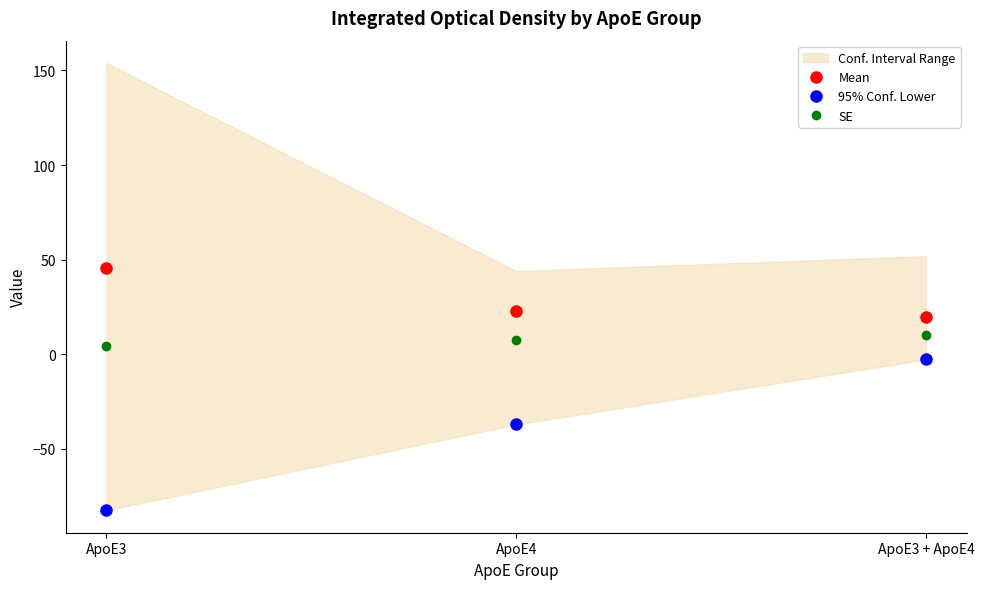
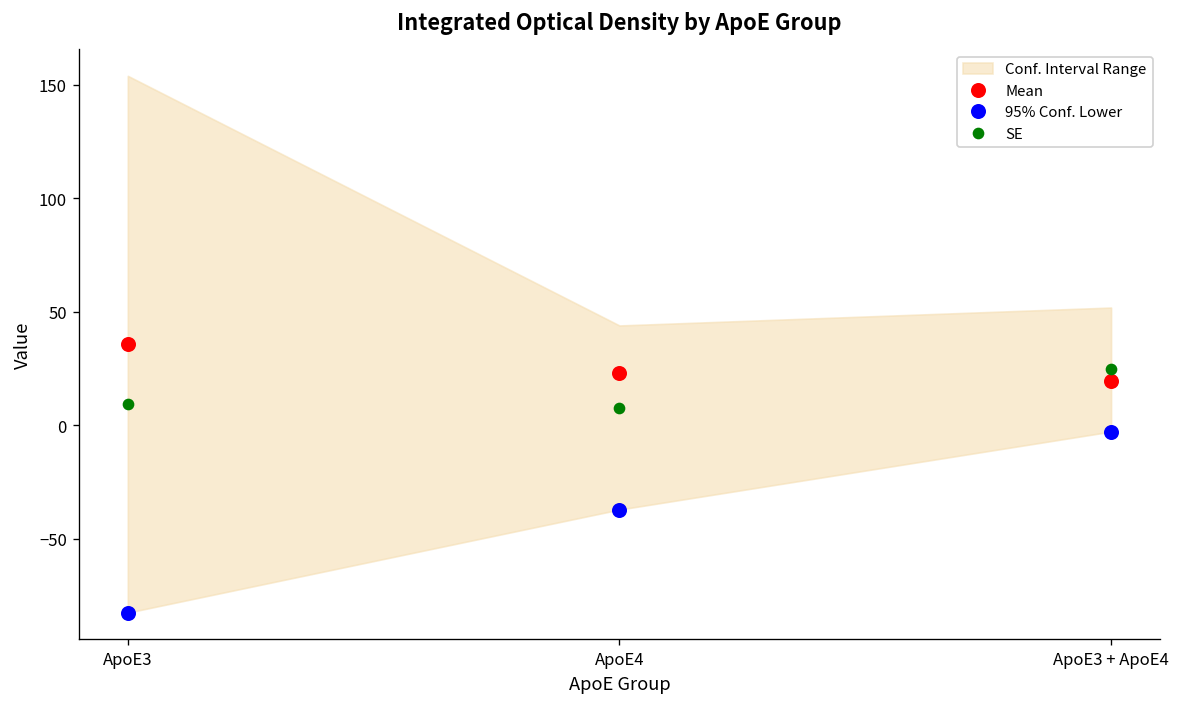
Mean, ApoE3: 46 -> 36
SE, ApoE3: 4 -> 9
SE, ApoE3 + ApoE4: 10 -> 25
